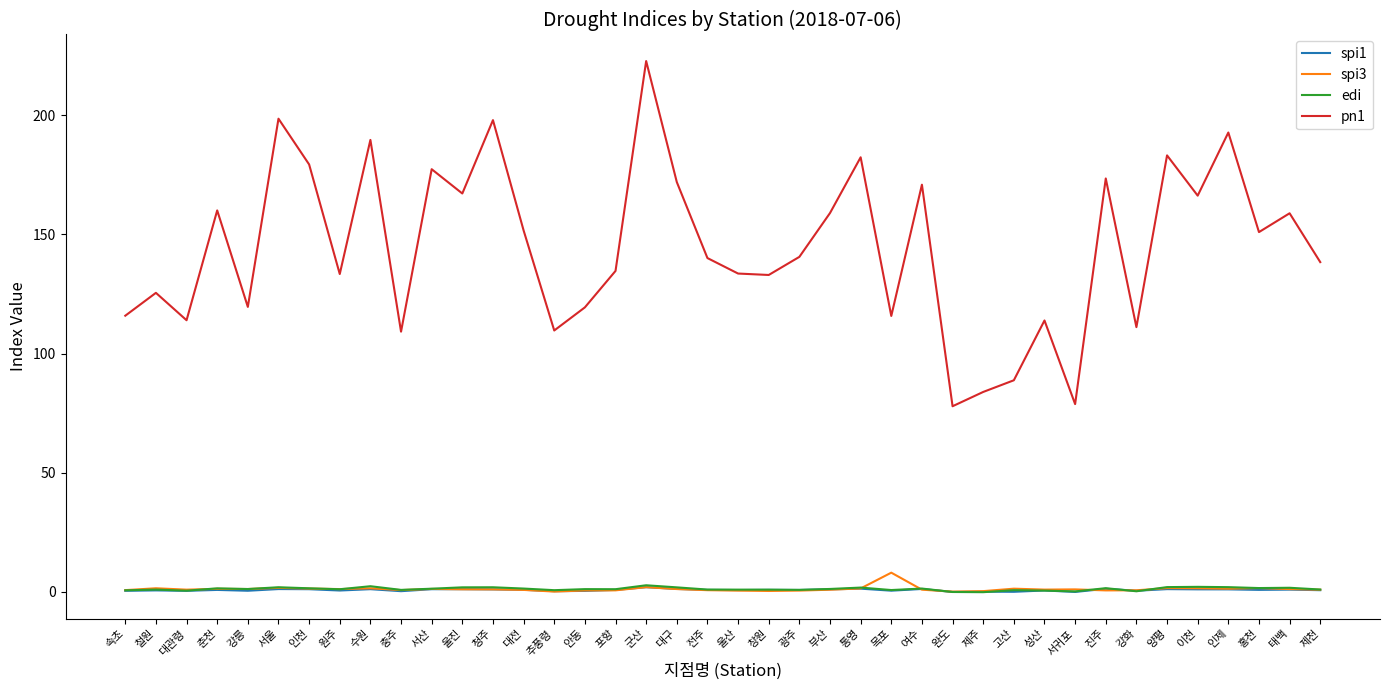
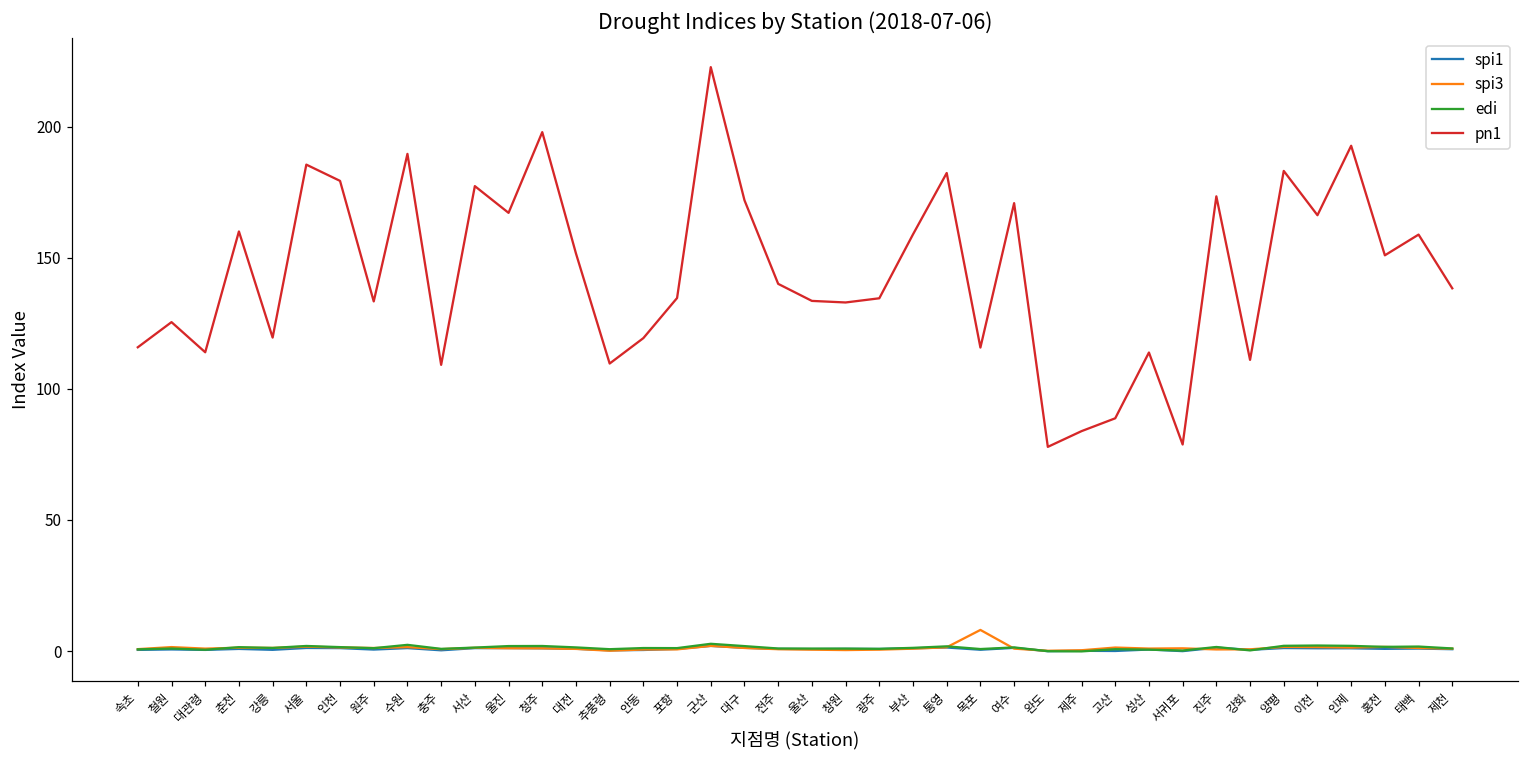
pn1, 서울: 199 -> 186
pn1, 광주: 141 -> 135
